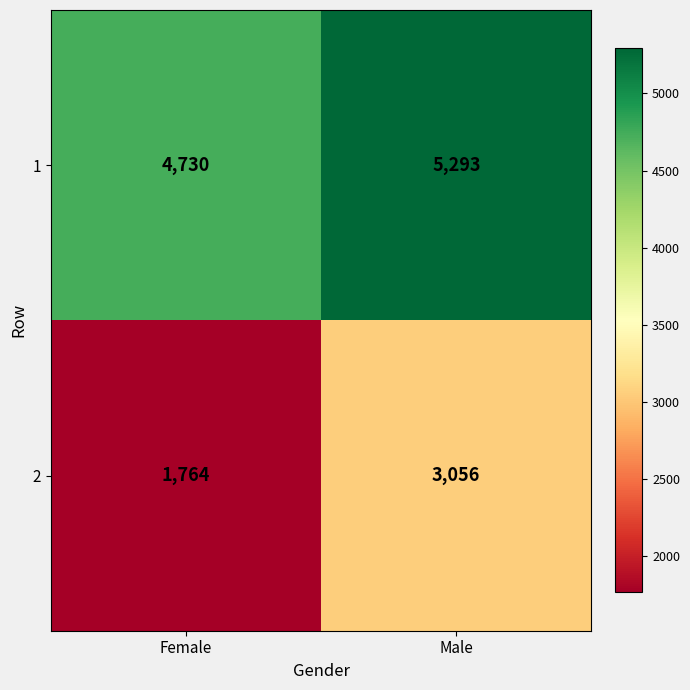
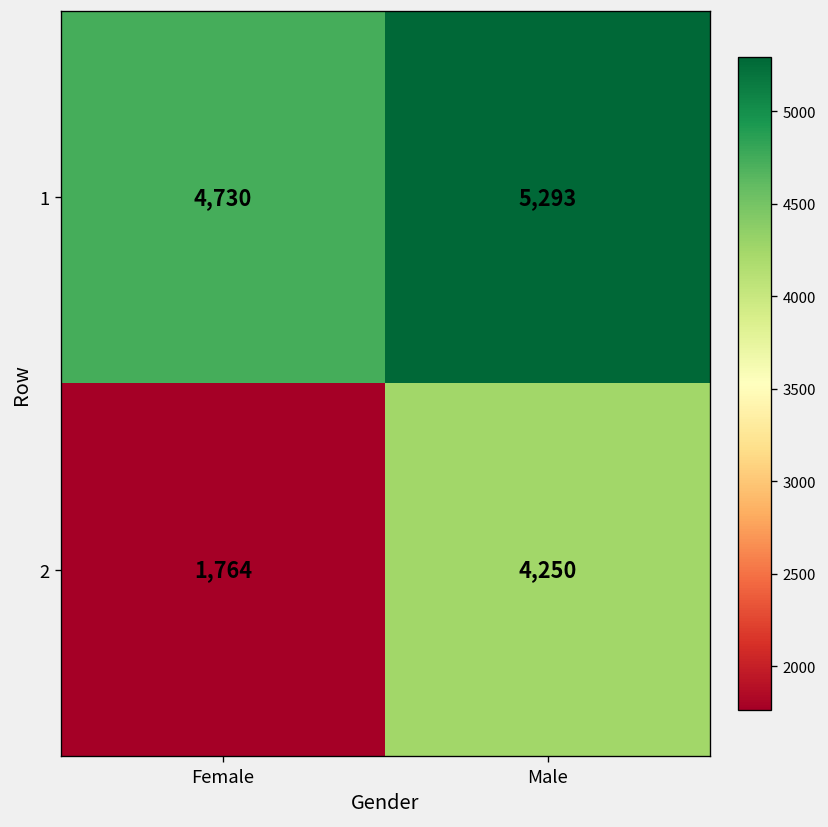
2, Male: 3,056 -> 4,250
